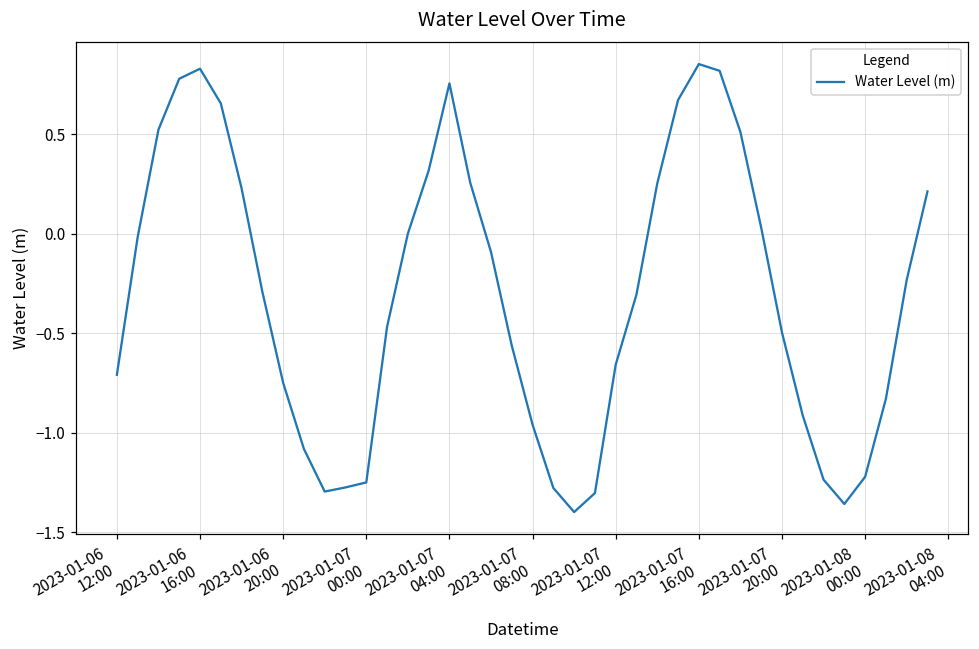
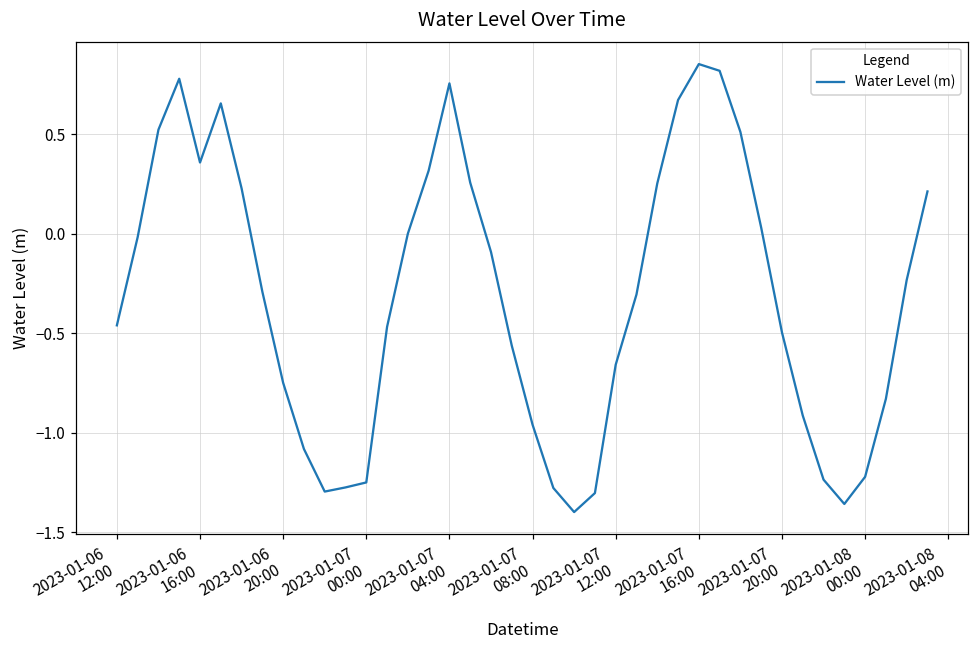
2023-01-06 12:00: -0.71 -> -0.46
2023-01-06 16:00: 0.83 -> 0.36
